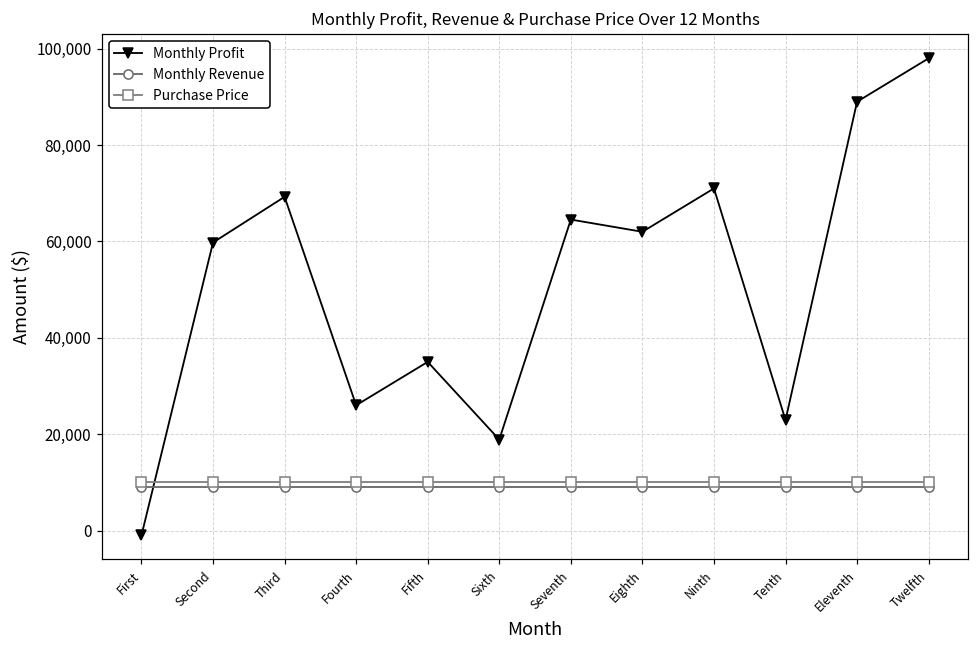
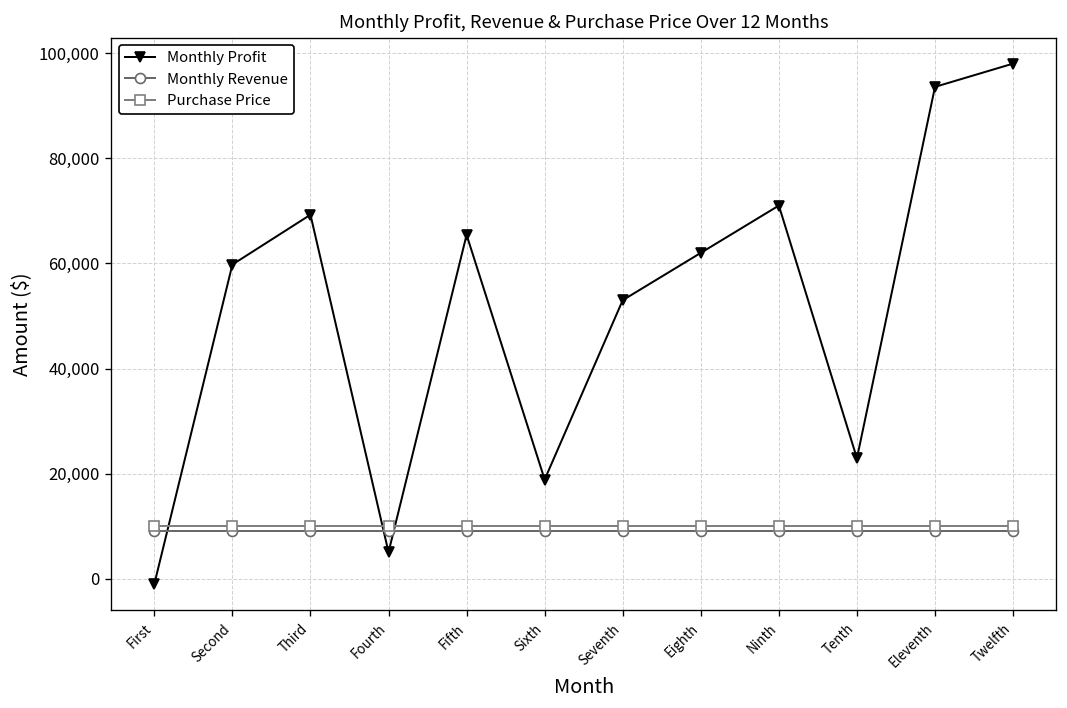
Monthly Profit, Fourth: 26,000 -> 5,000
Monthly Profit, Fifth: 35,000 -> 65,000
Monthly Profit, Seventh: 65,000 -> 53,000
Monthly Profit, Eleventh: 89,000 -> 94,000
